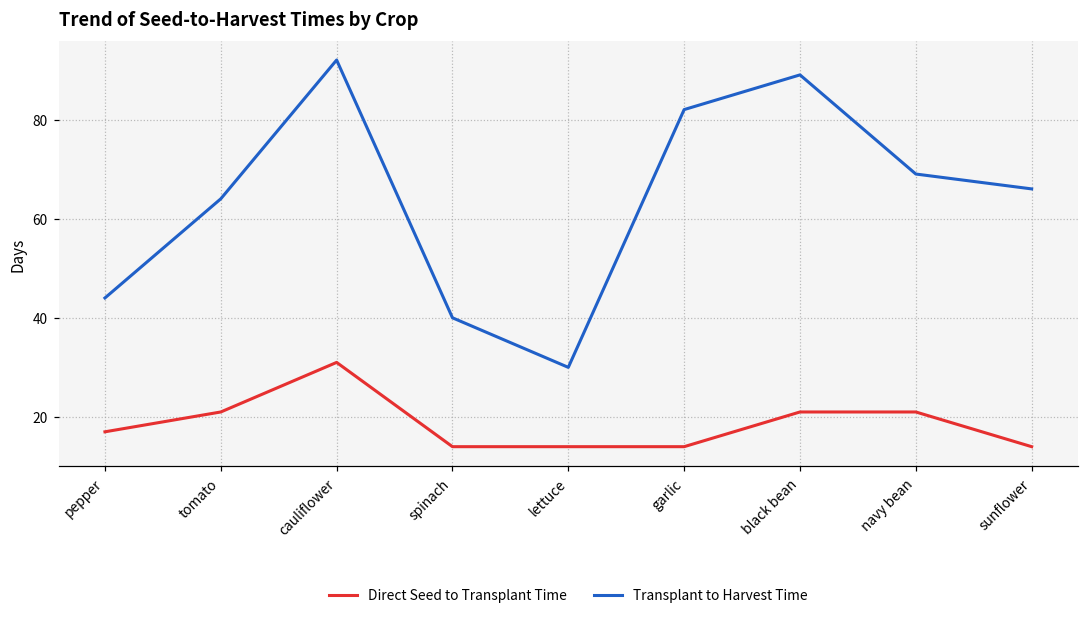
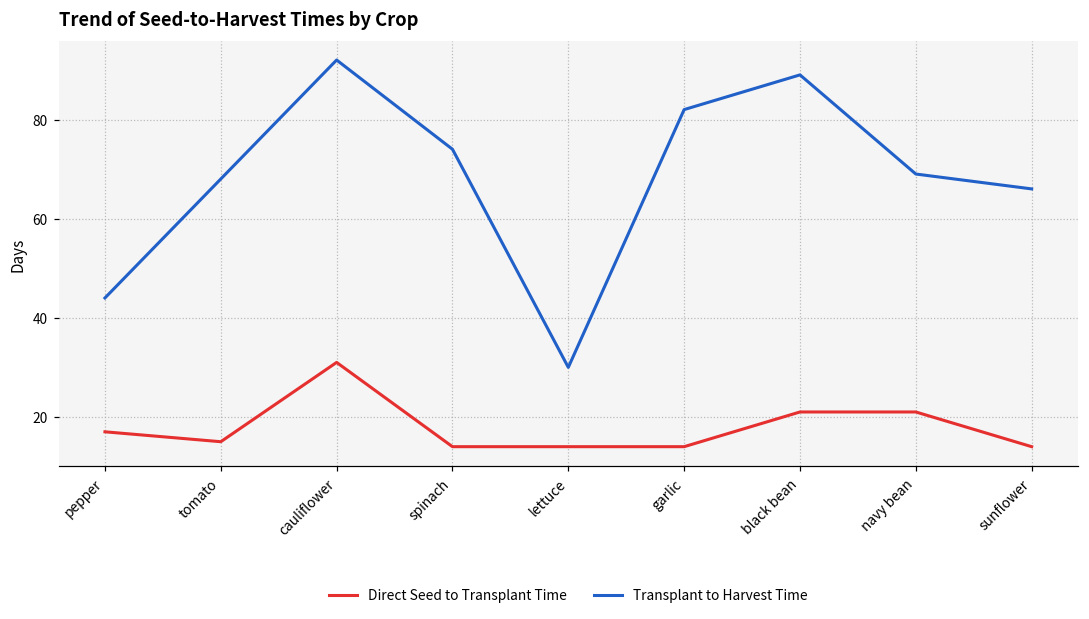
Direct Seed to Transplant Time, tomato: 21 -> 15
Transplant to Harvest Time, tomato: 64 -> 68
Transplant to Harvest Time, spinach: 40 -> 74
